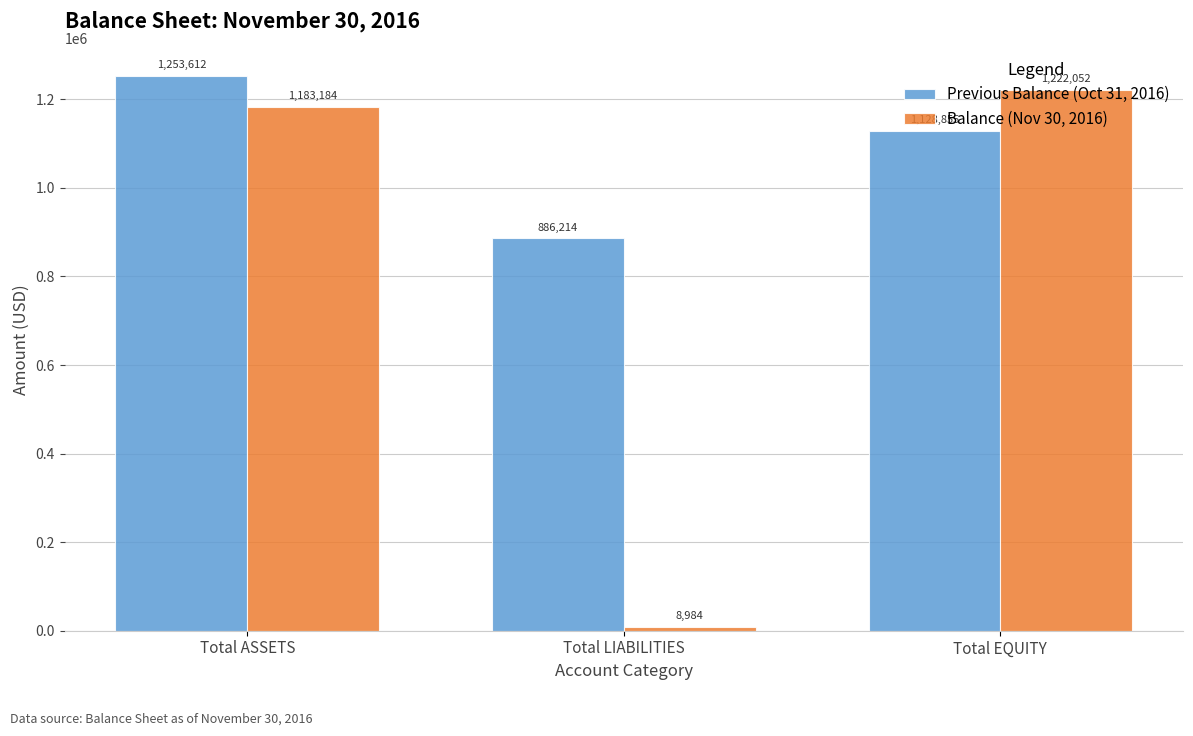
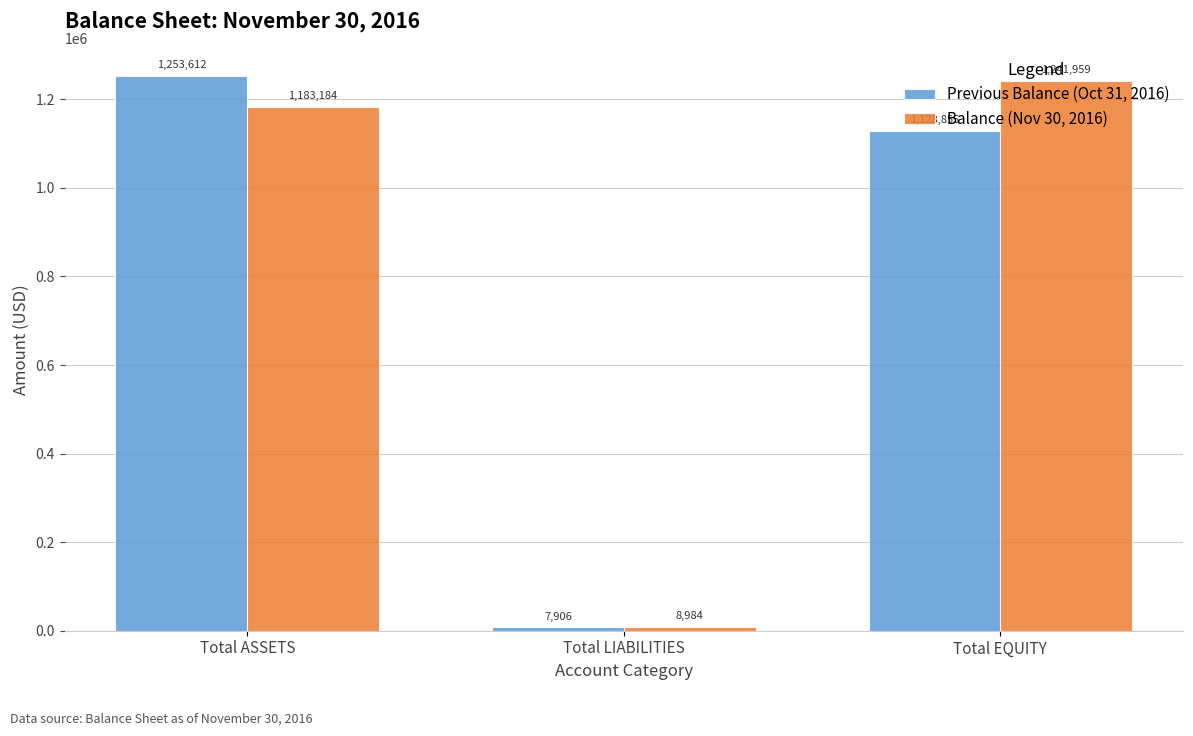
Previous Balance (Oct 31, 2016), Total LIABILITIES: 886,214 -> 7,906
Balance (Nov 30, 2016), Total EQUITY: 1,222,052 -> 1,241,959
